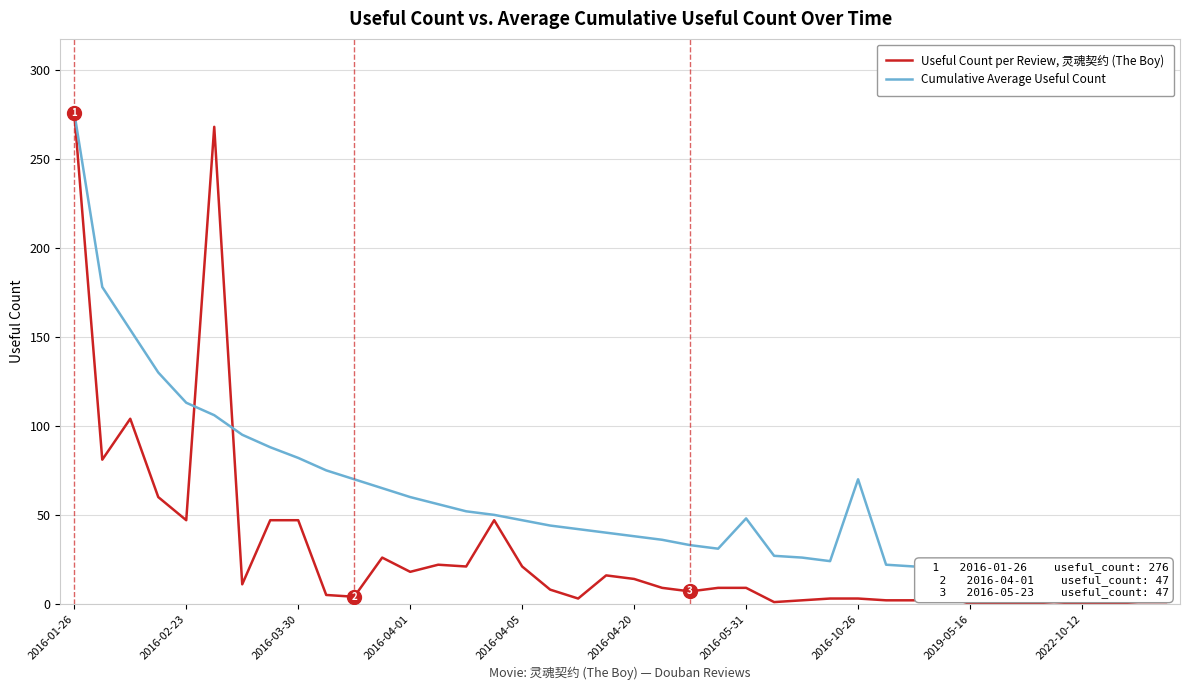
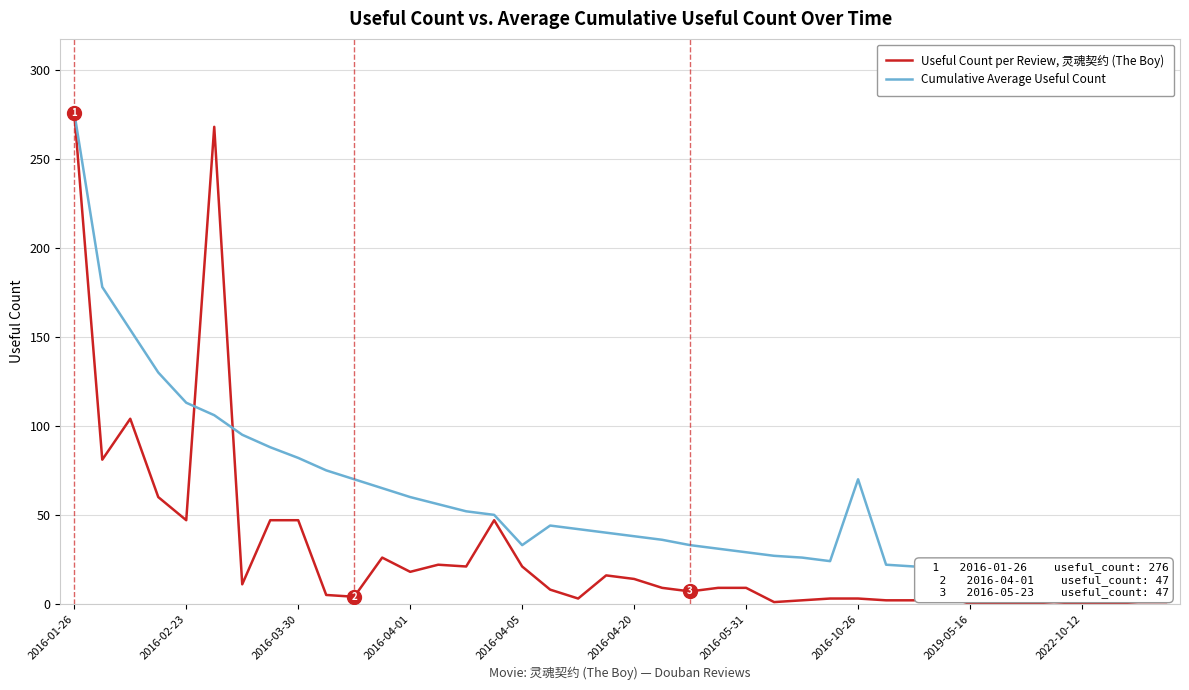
Cumulative Average Useful Count, 2016-04-05: 47 -> 33
Cumulative Average Useful Count, 2016-05-31: 48 -> 29
